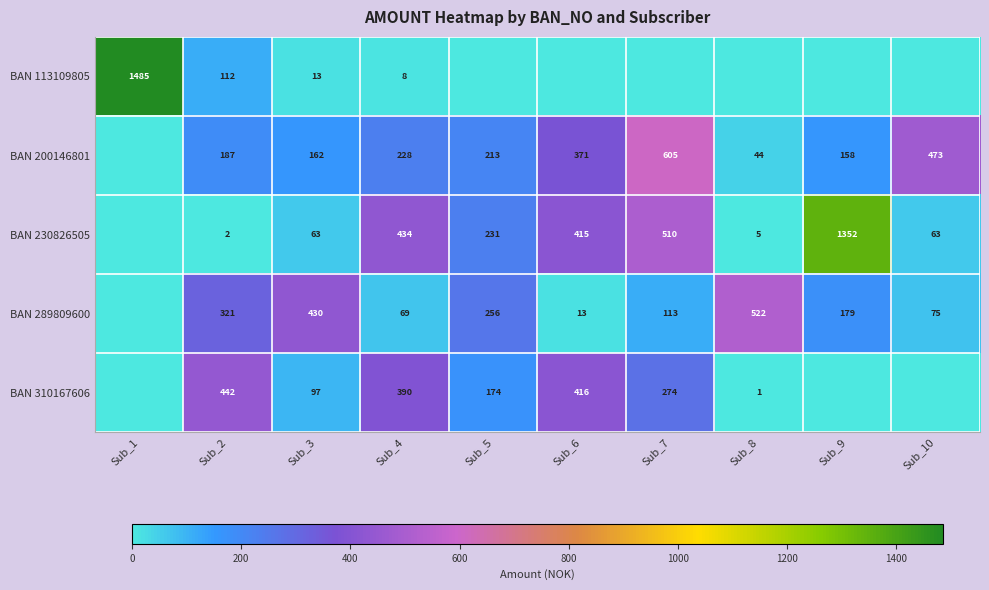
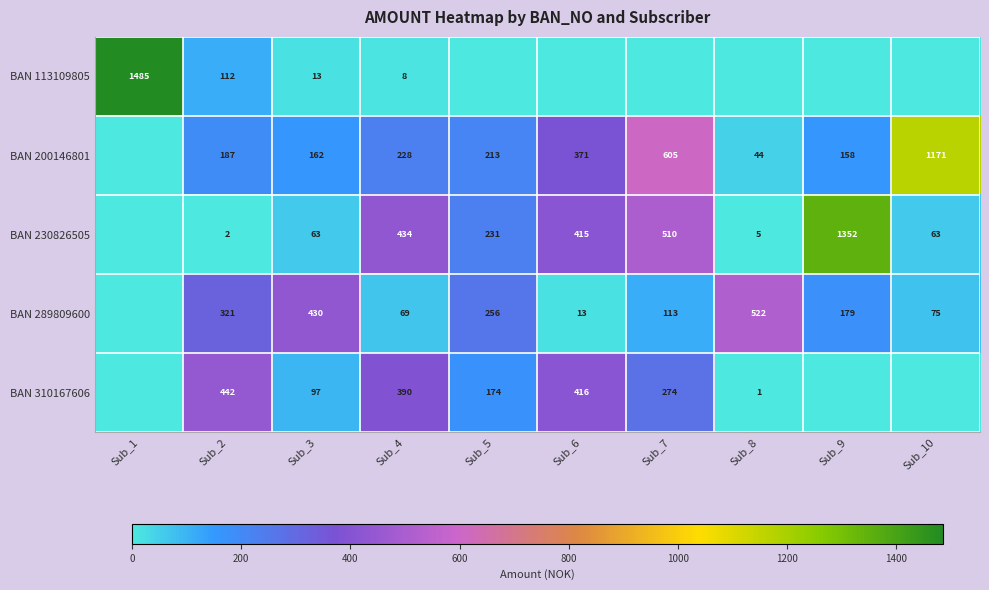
BAN 200146801, Sub_10: 473 -> 1171
